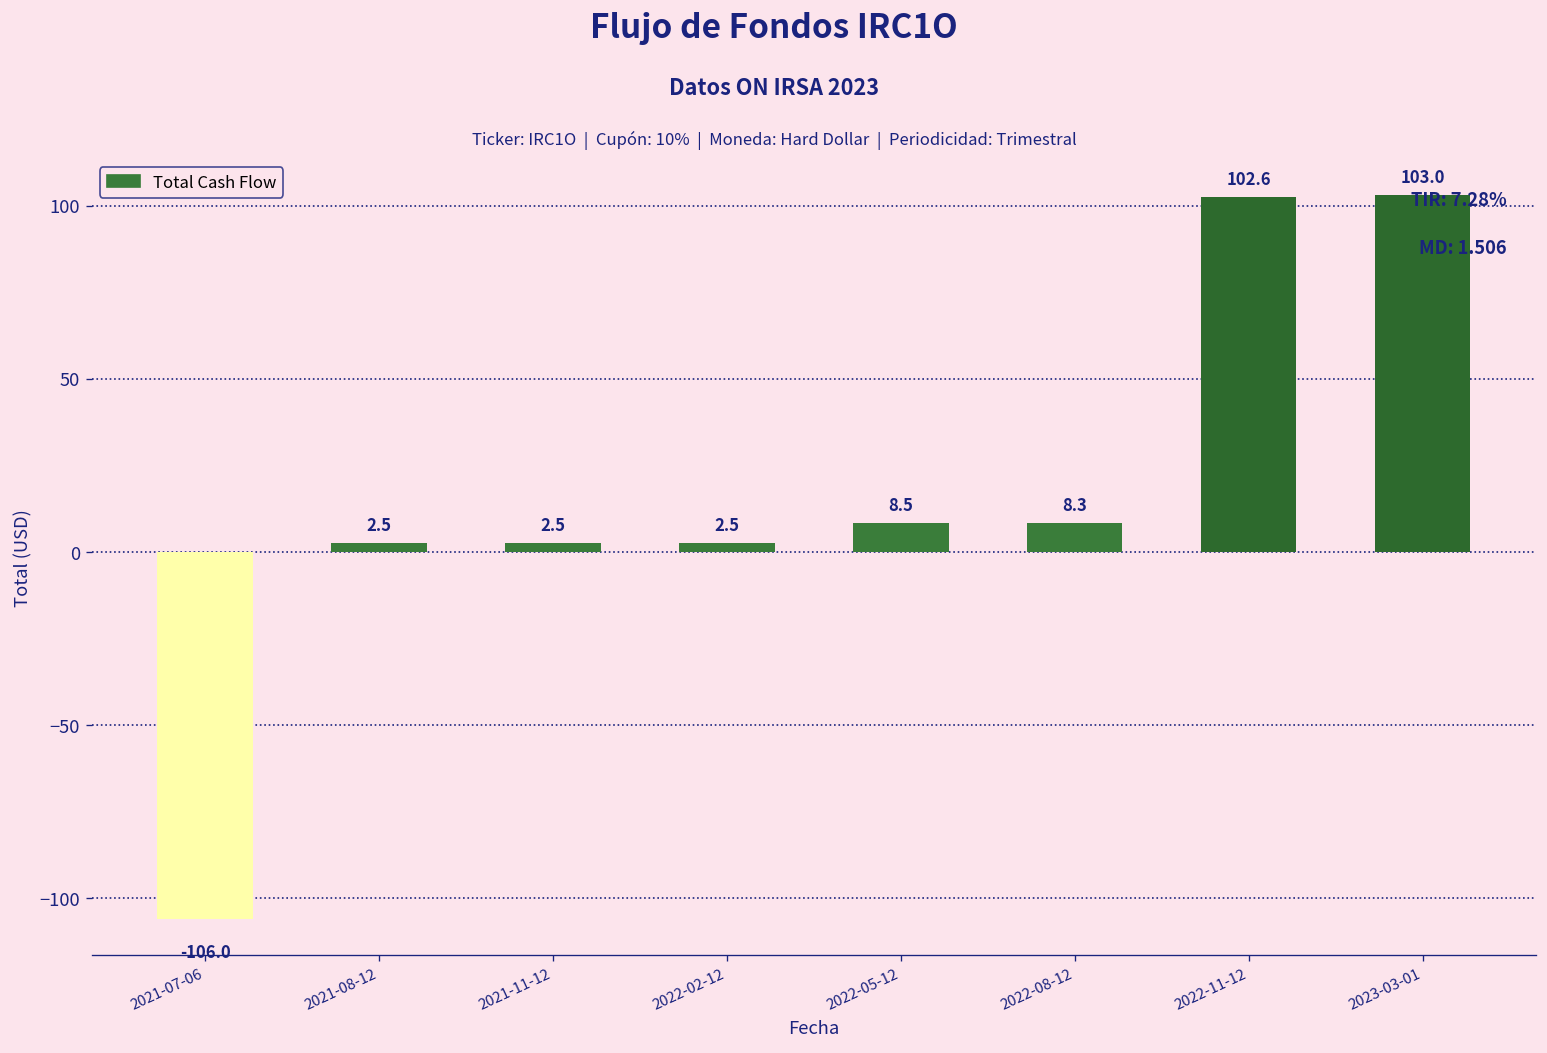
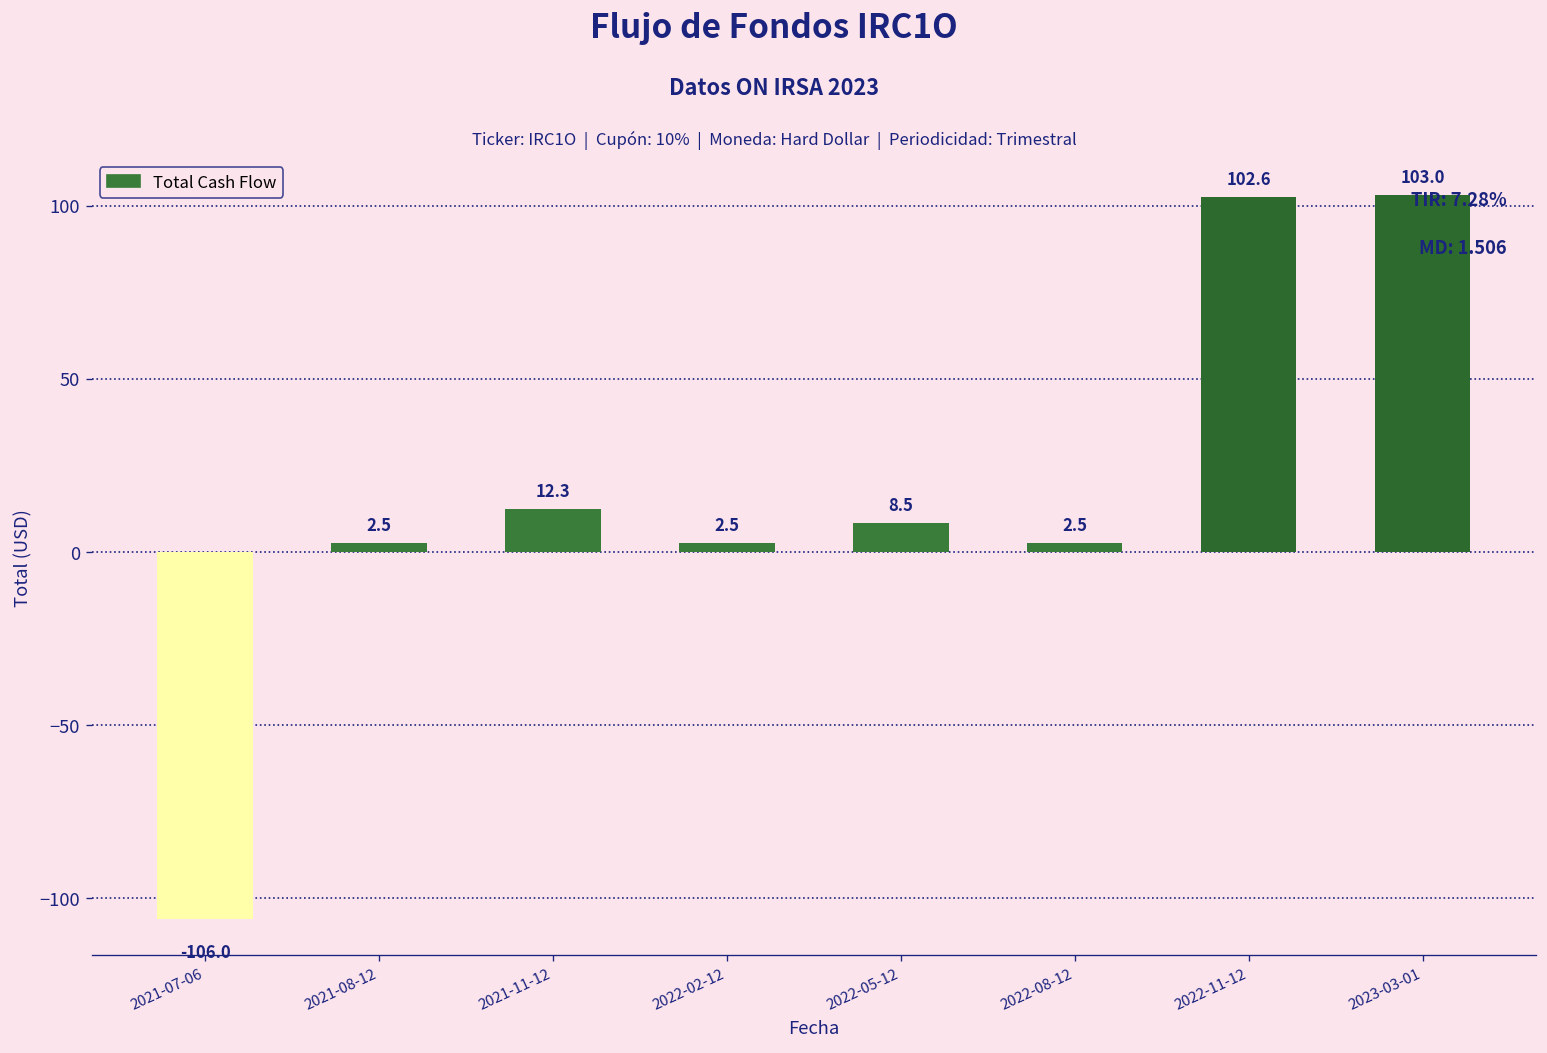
2021-11-12: 2.5 -> 12.3
2022-08-12: 8.3 -> 2.5
